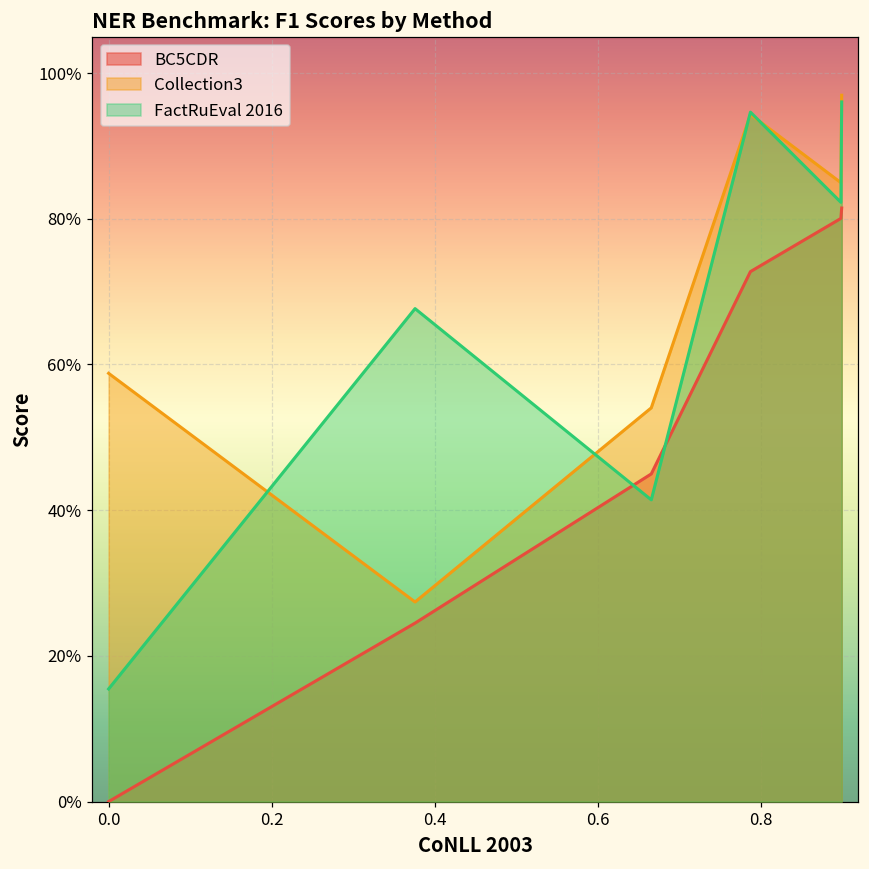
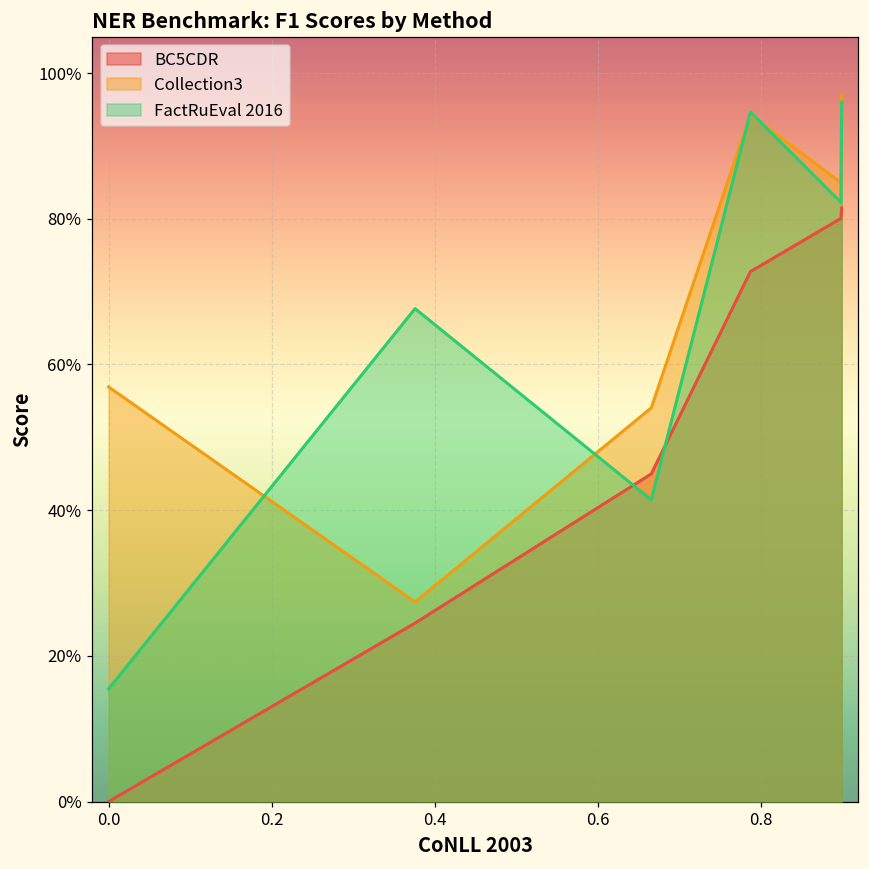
Collection3, 0.0: 59% -> 57%
